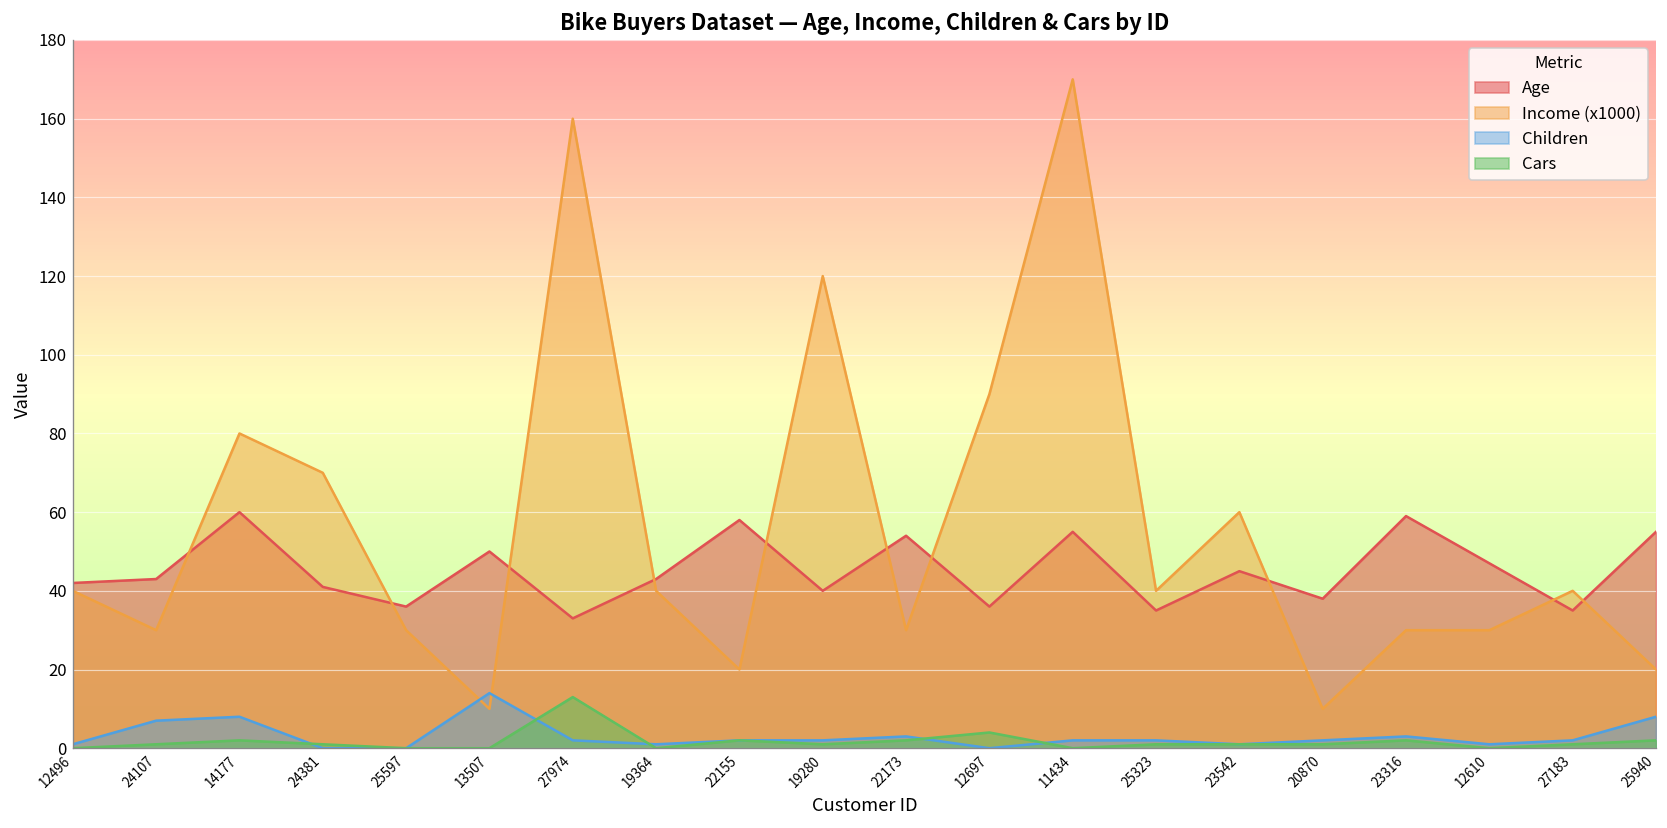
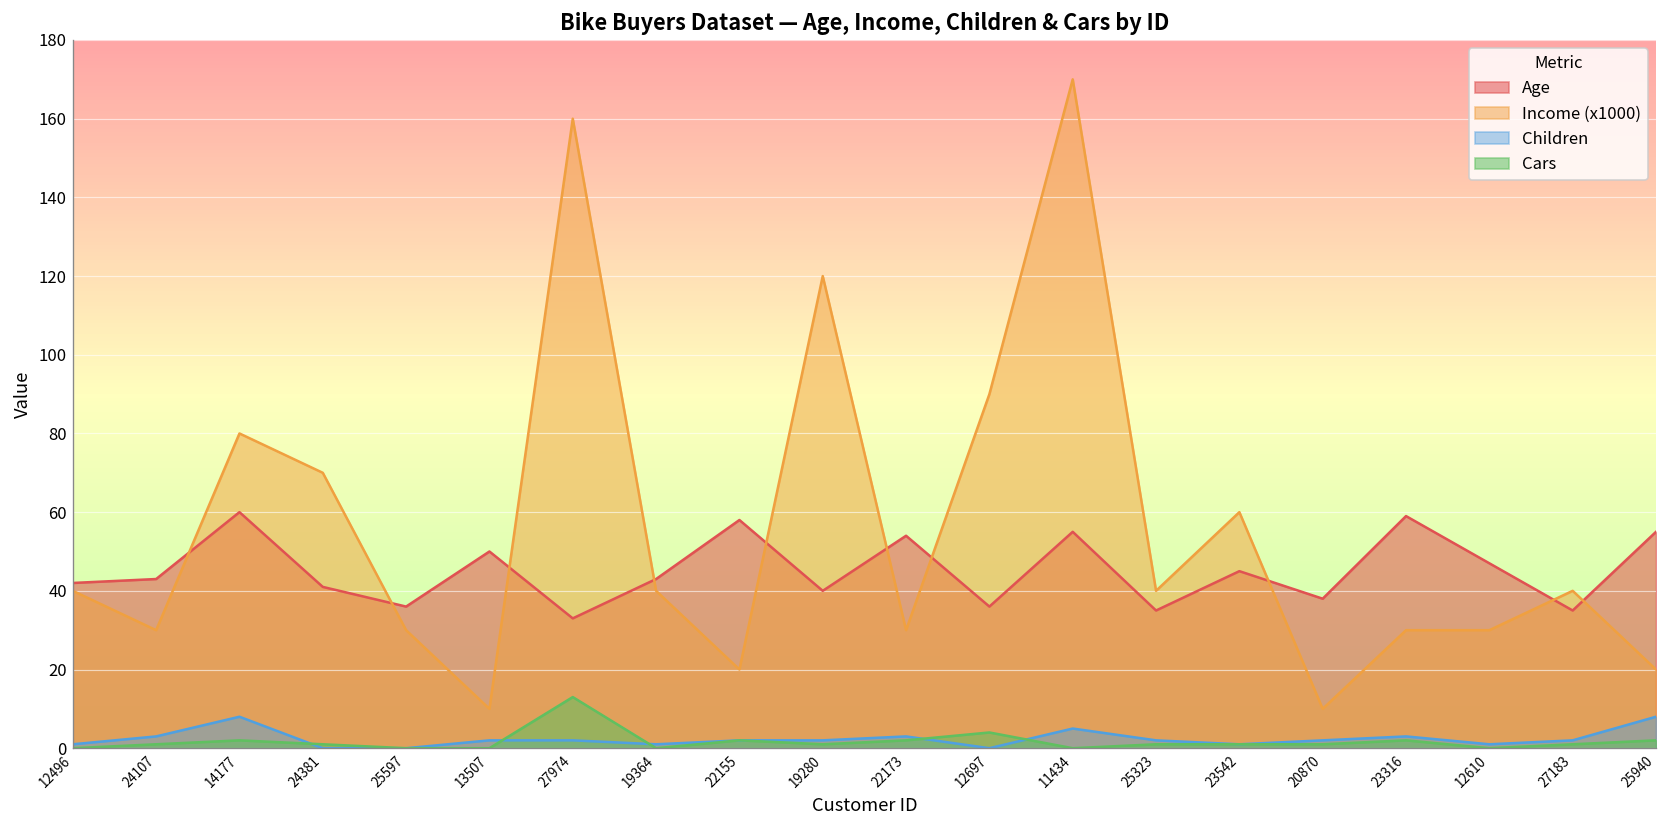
Children, 24107: 7 -> 3
Children, 13507: 14 -> 2
Children, 11434: 2 -> 5
